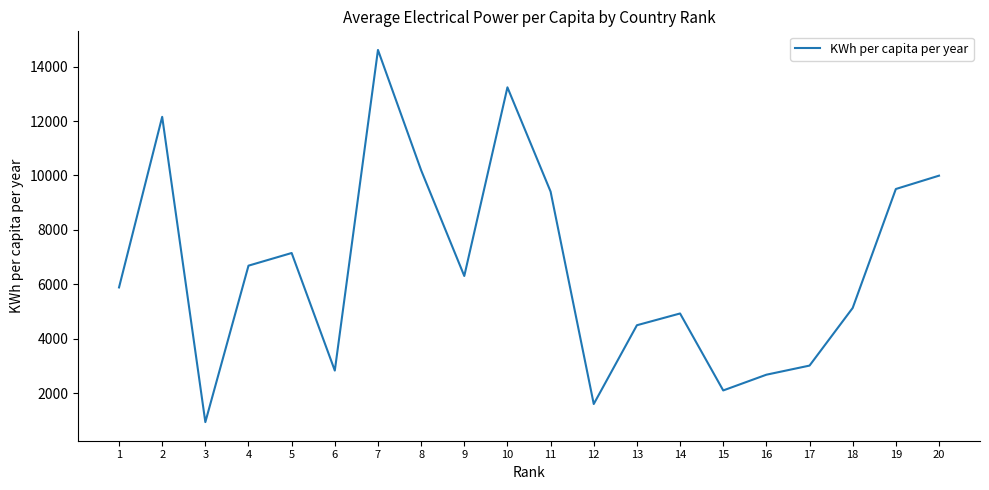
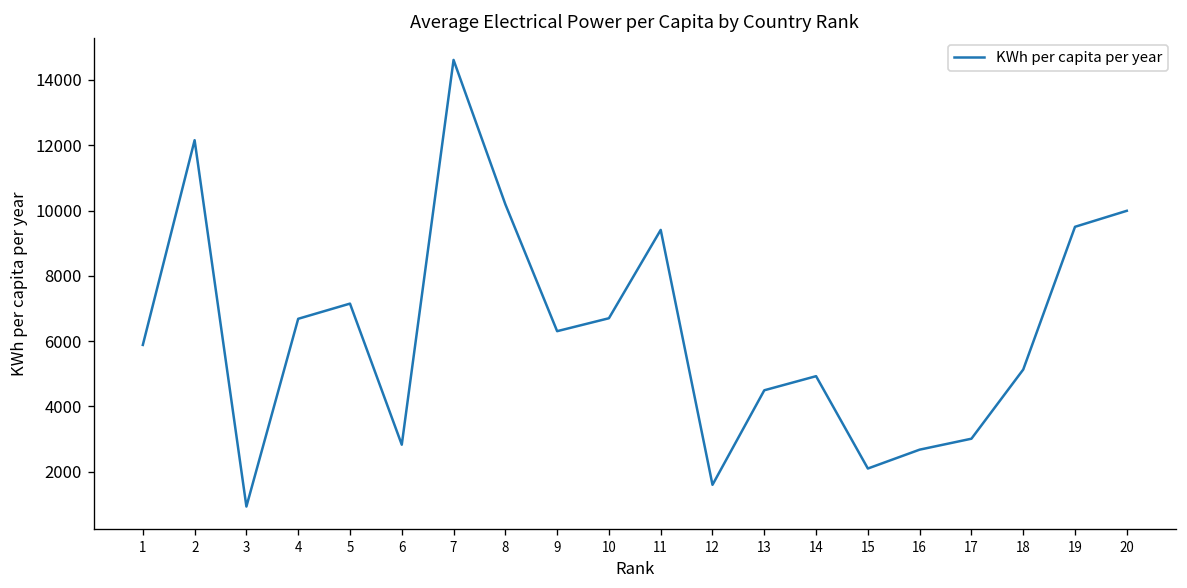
10: 13200 -> 6700
